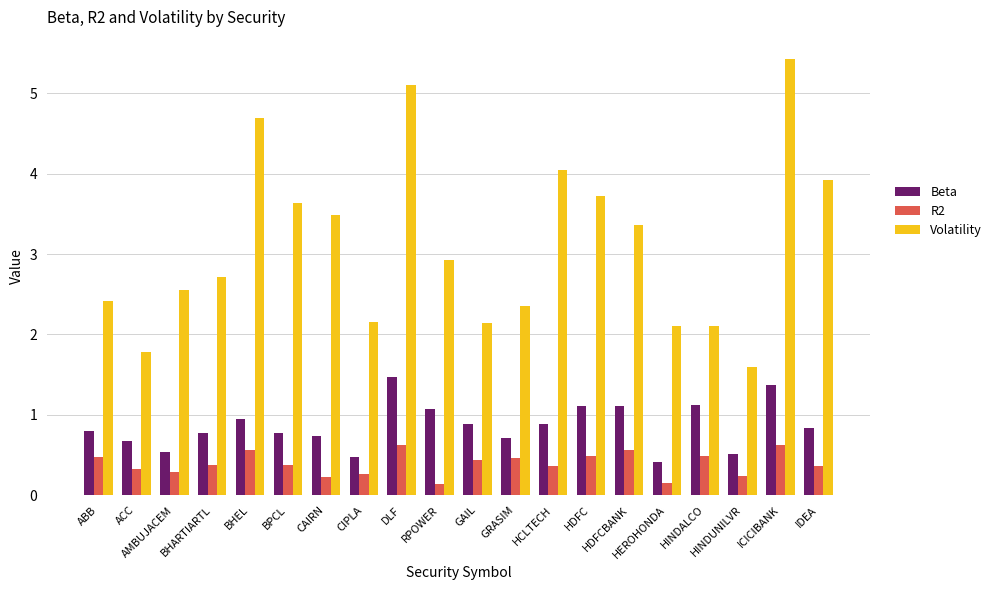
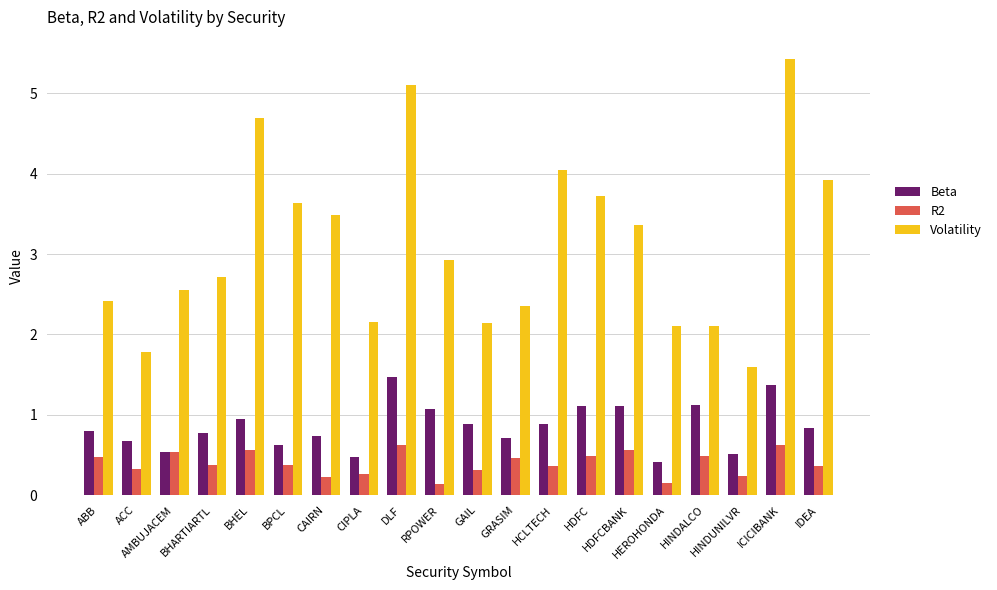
R2, AMBUJACEM: 0.3 -> 0.5
Beta, BPCL: 0.8 -> 0.6
R2, GAIL: 0.4 -> 0.3
